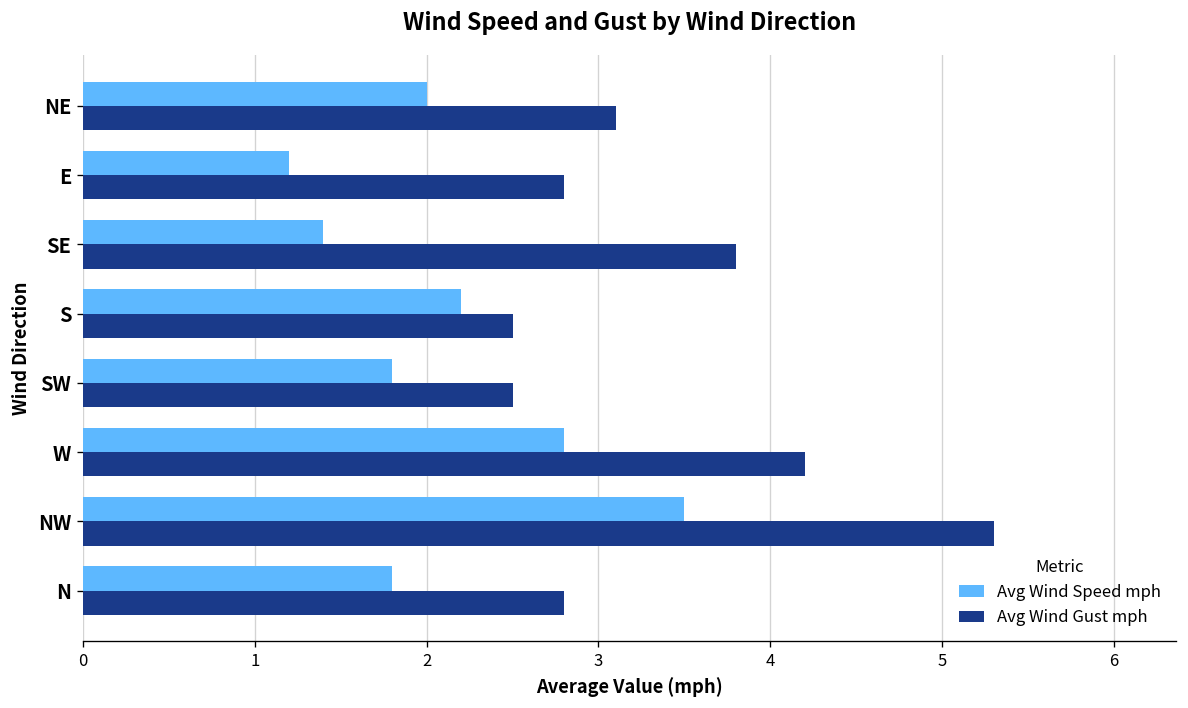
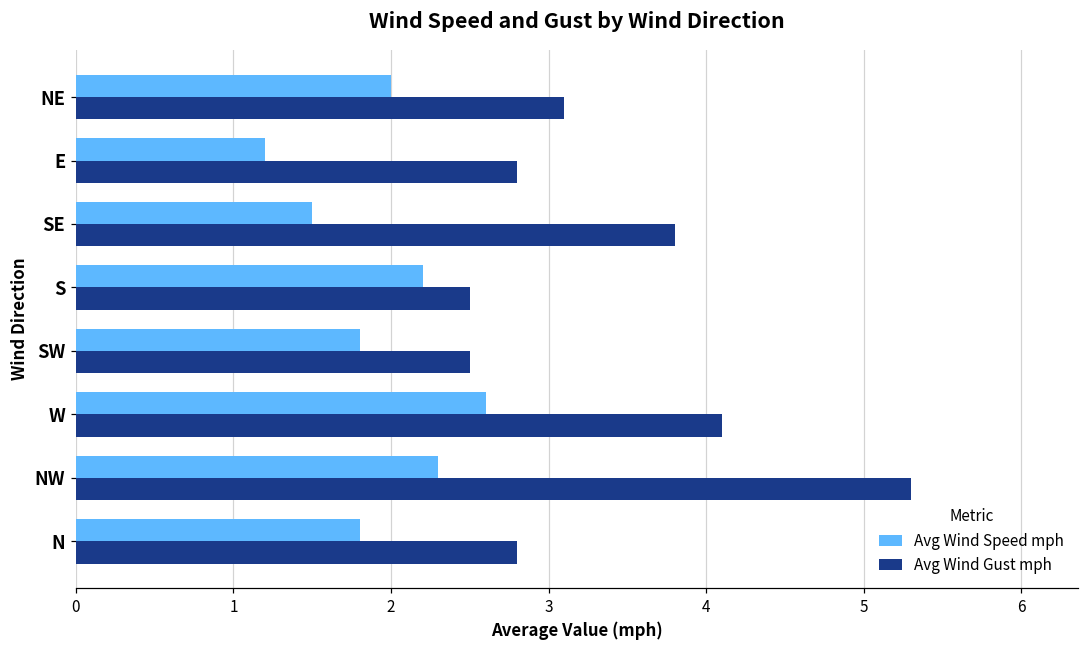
Avg Wind Speed mph, SE: 1.4 -> 1.5
Avg Wind Speed mph, W: 2.8 -> 2.6
Avg Wind Gust mph, W: 4.2 -> 4.1
Avg Wind Speed mph, NW: 3.5 -> 2.3
